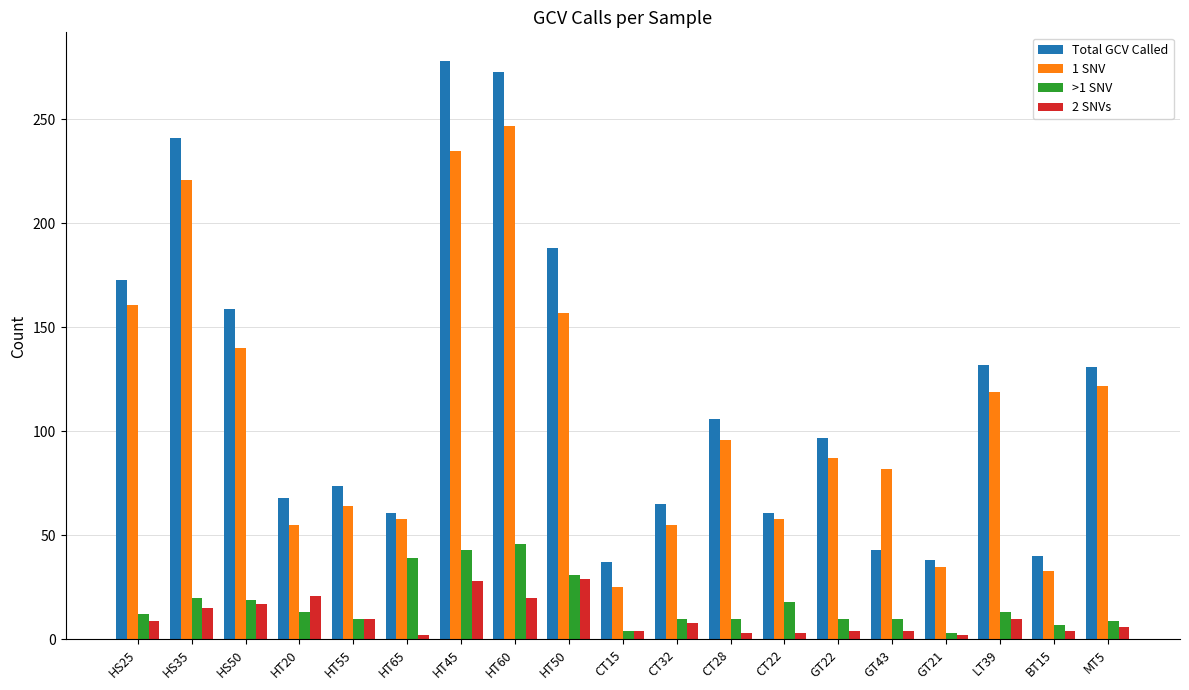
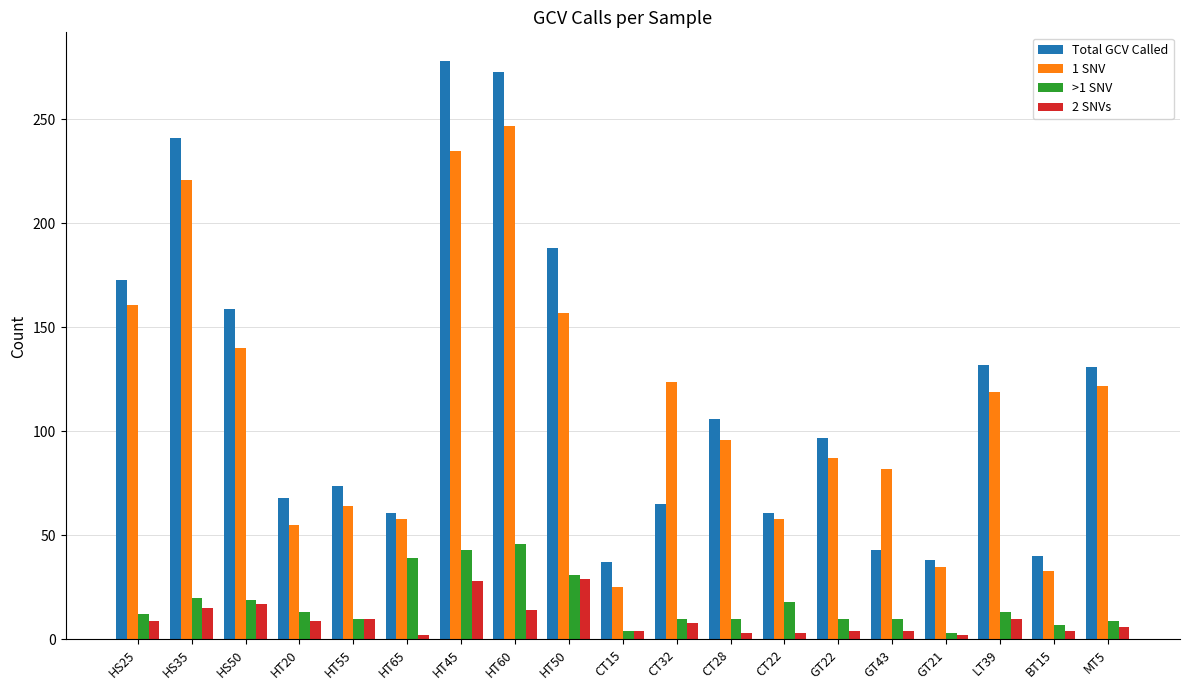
2 SNVs, HT20: 21 -> 9
2 SNVs, HT60: 20 -> 14
1 SNV, CT32: 55 -> 124
